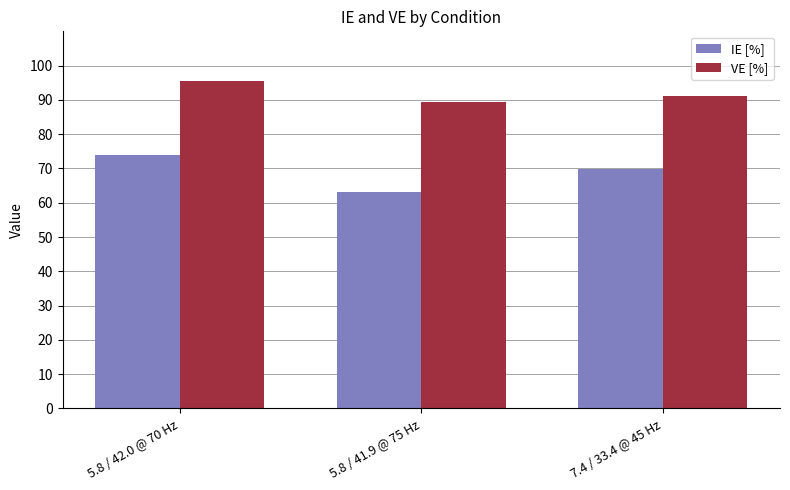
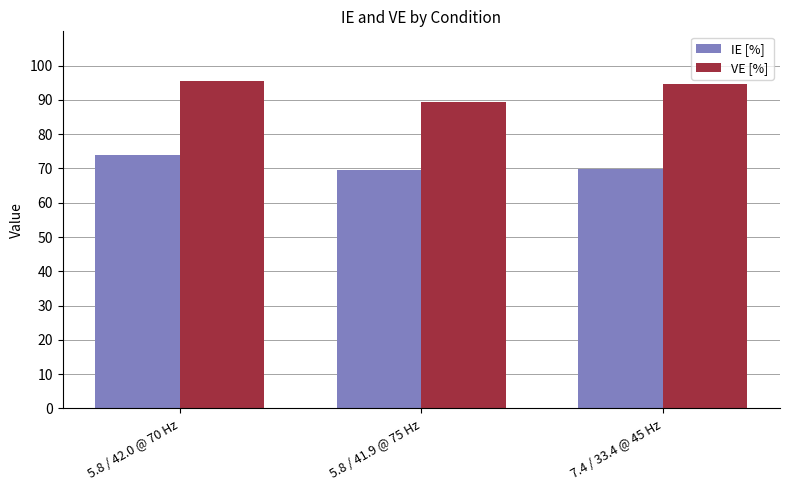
IE [%], 5.8 / 41.9 @ 75 Hz: 63 -> 69
VE [%], 7.4 / 33.4 @ 45 Hz: 91 -> 95
